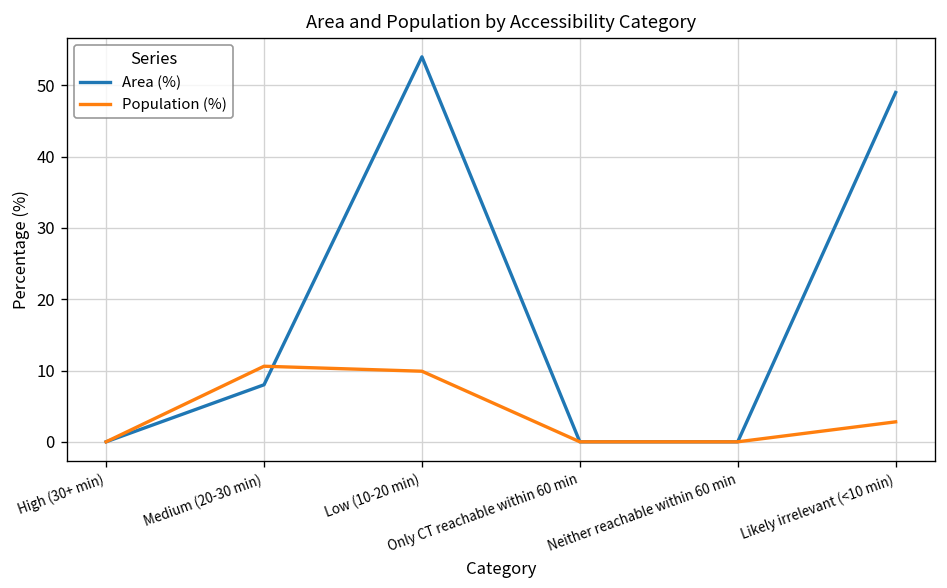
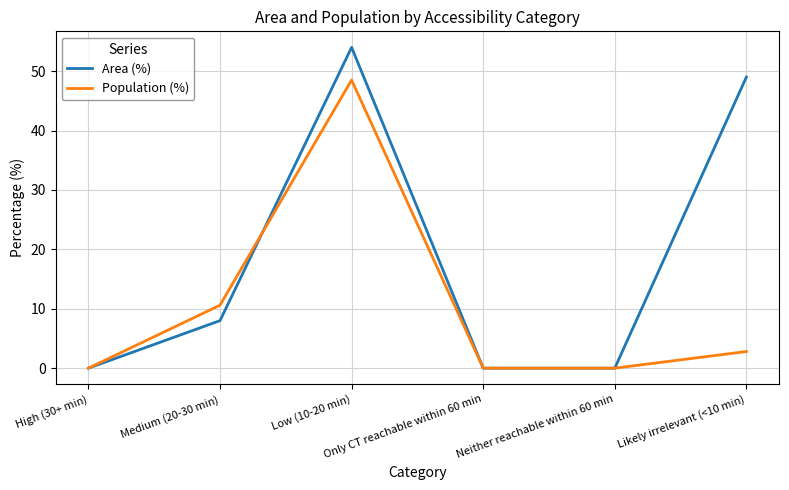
Population (%), Low (10-20 min): 10 -> 49
